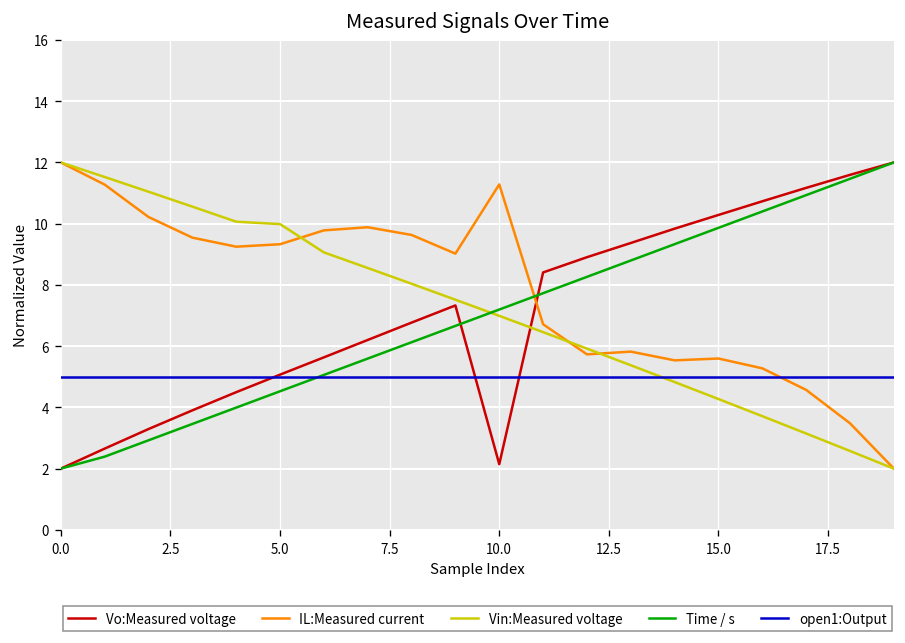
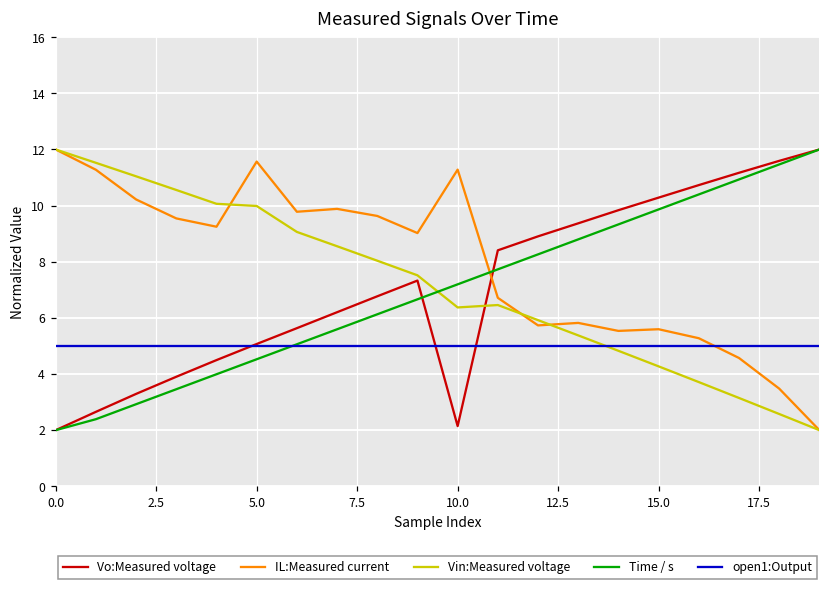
IL:Measured current, 5.0: 9.3 -> 11.6
Vin:Measured voltage, 10.0: 7.0 -> 6.4
